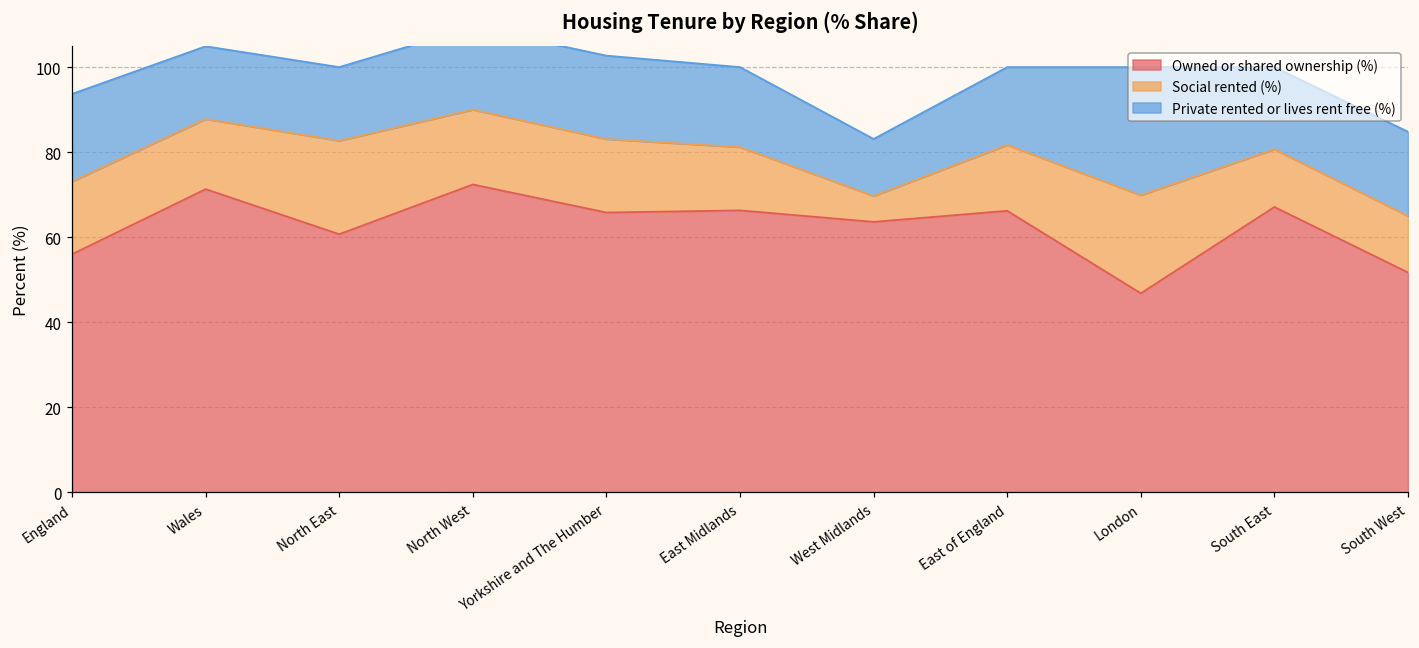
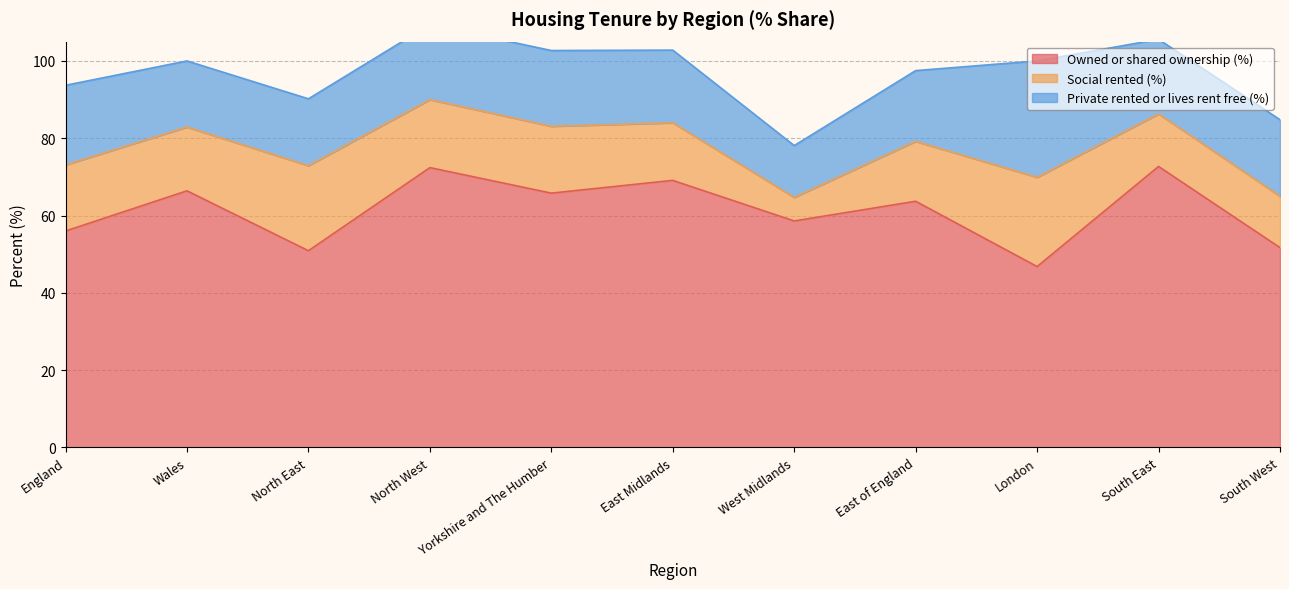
Owned or shared ownership (%), Wales: 71 -> 66
Owned or shared ownership (%), North East: 61 -> 51
Owned or shared ownership (%), East Midlands: 66 -> 69
Owned or shared ownership (%), West Midlands: 64 -> 59
Owned or shared ownership (%), East of England: 66 -> 64
Owned or shared ownership (%), South East: 67 -> 73
